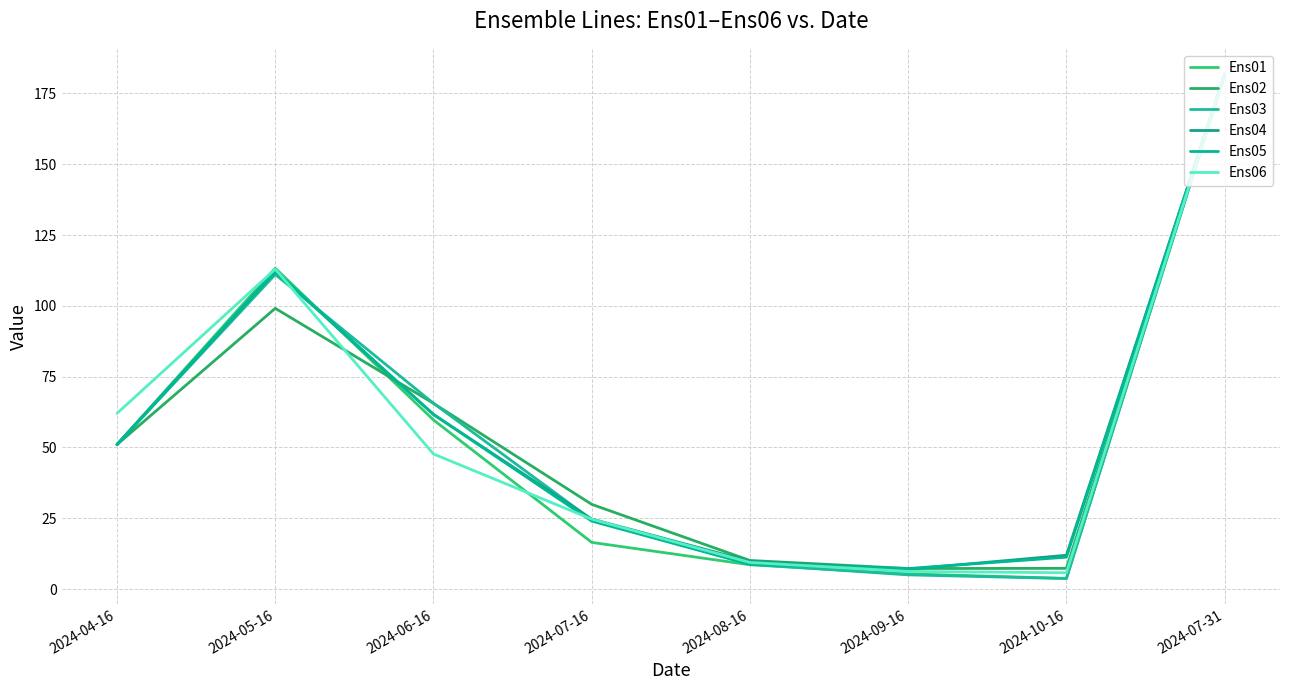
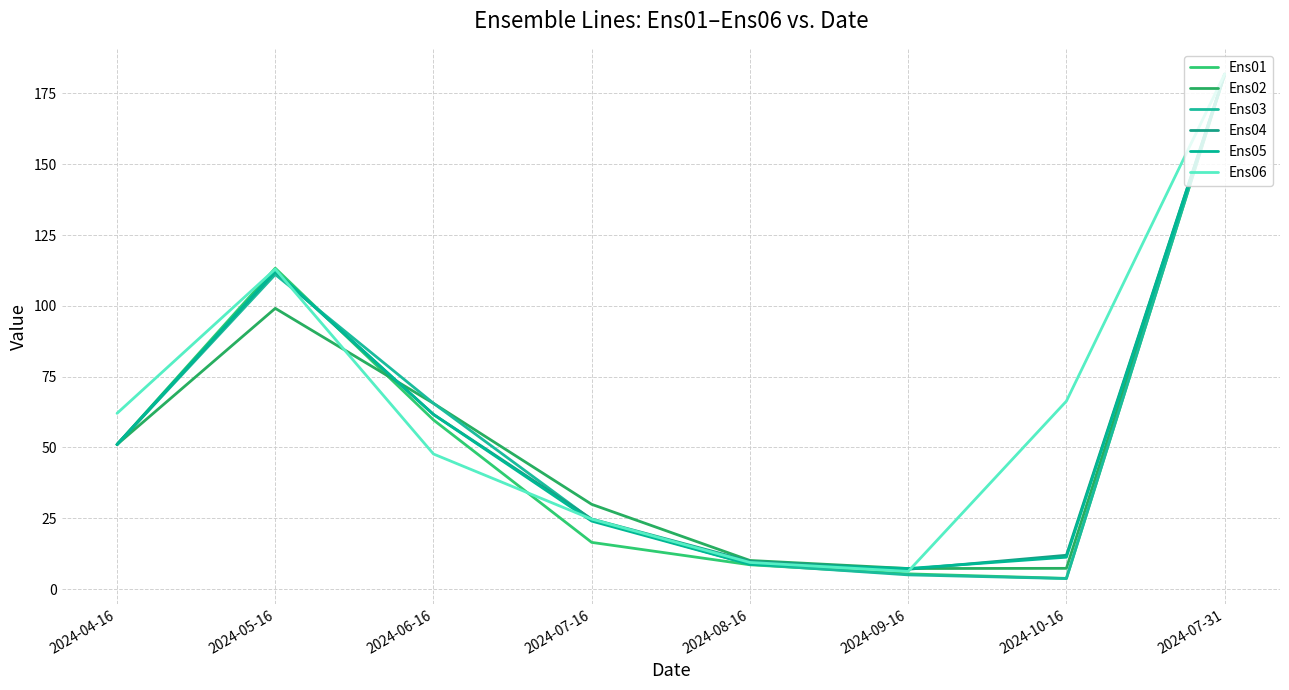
Ens06, 2024-10-16: 6 -> 66
